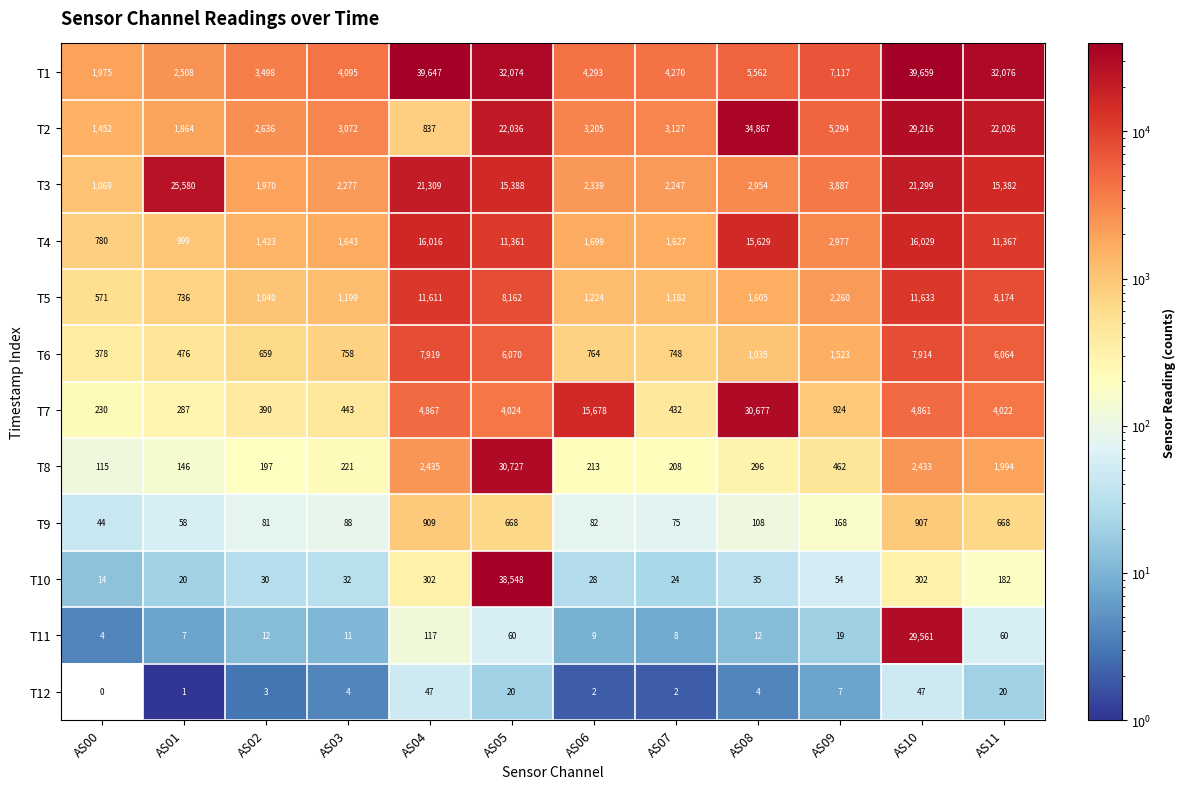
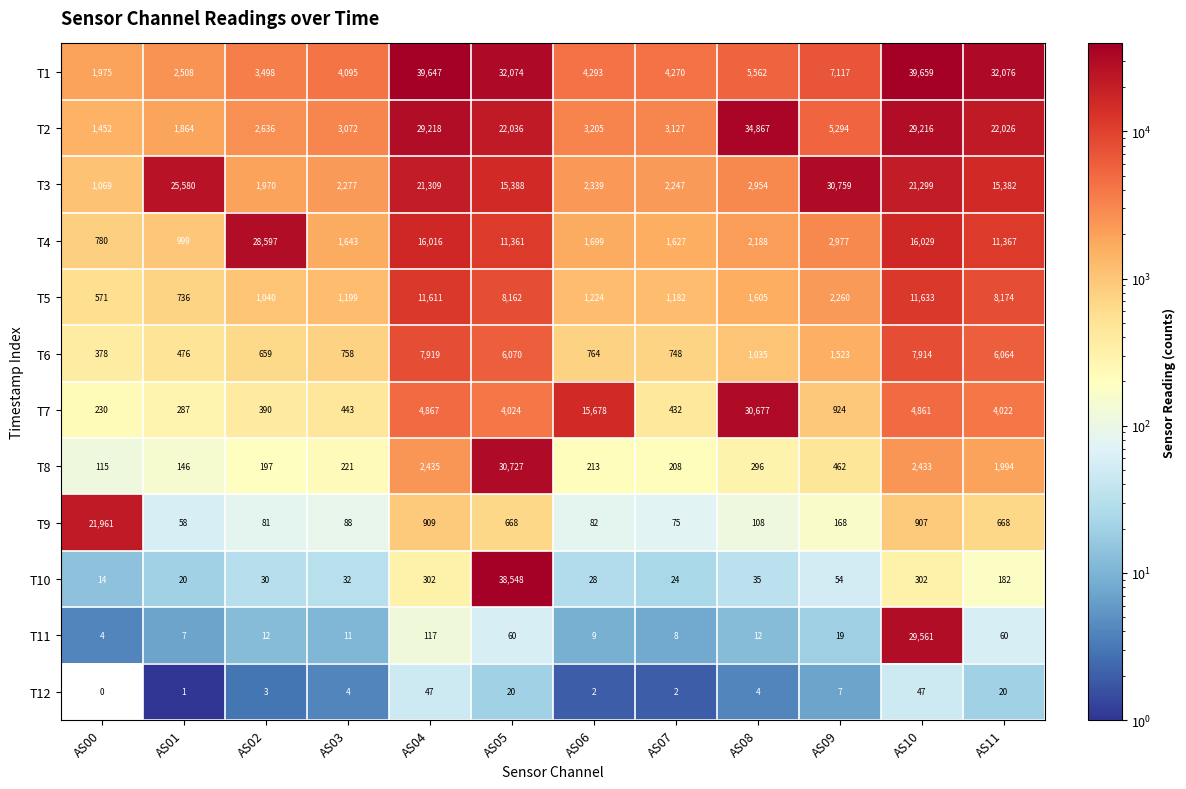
T2, AS04: 837 -> 29,218
T3, AS09: 3,887 -> 30,759
T4, AS02: 1,423 -> 28,597
T4, AS08: 15,629 -> 2,188
T9, AS00: 44 -> 21,961
